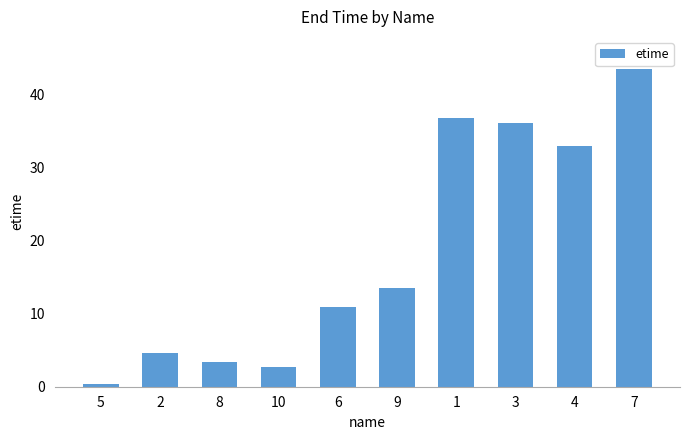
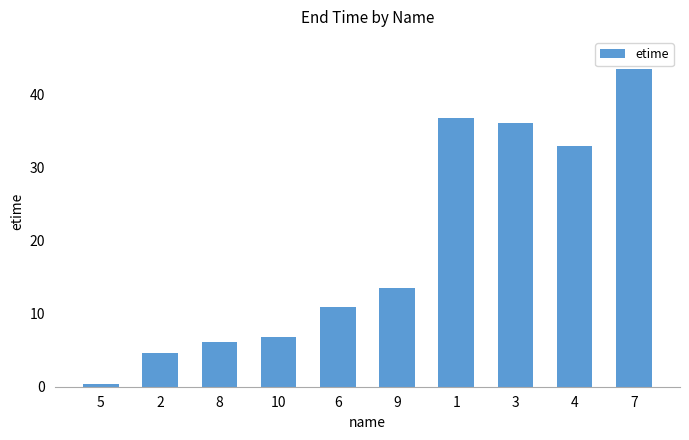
8: 3 -> 6
10: 3 -> 7
